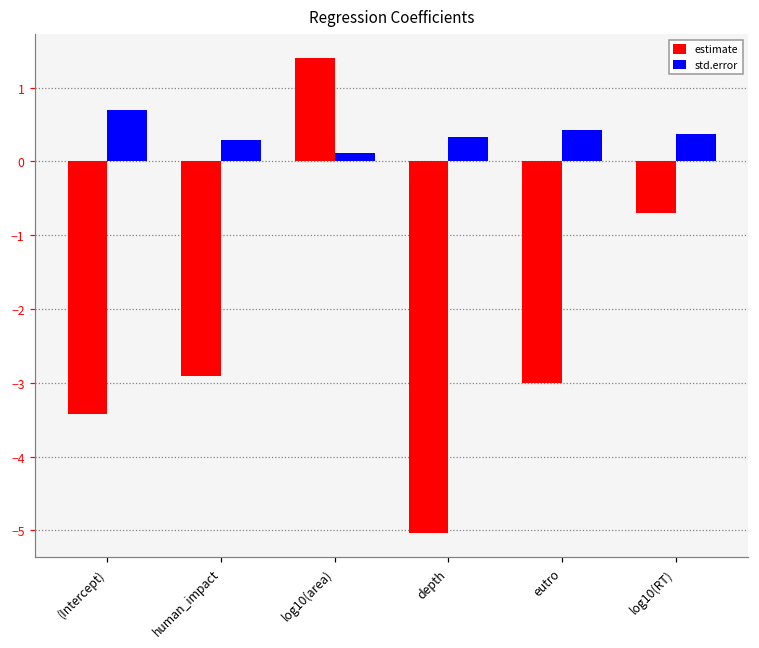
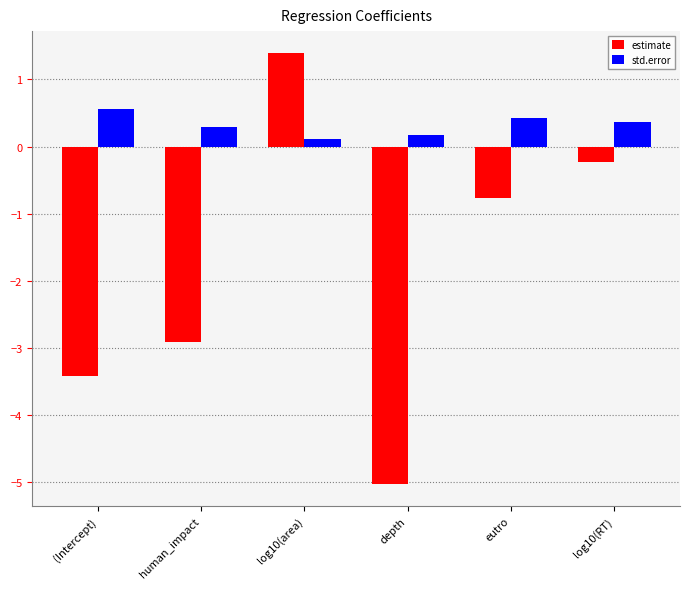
std.error, (Intercept): 0.7 -> 0.6
std.error, depth: 0.3 -> 0.2
estimate, eutro: -3.0 -> -0.8
estimate, log10(RT): -0.7 -> -0.2
